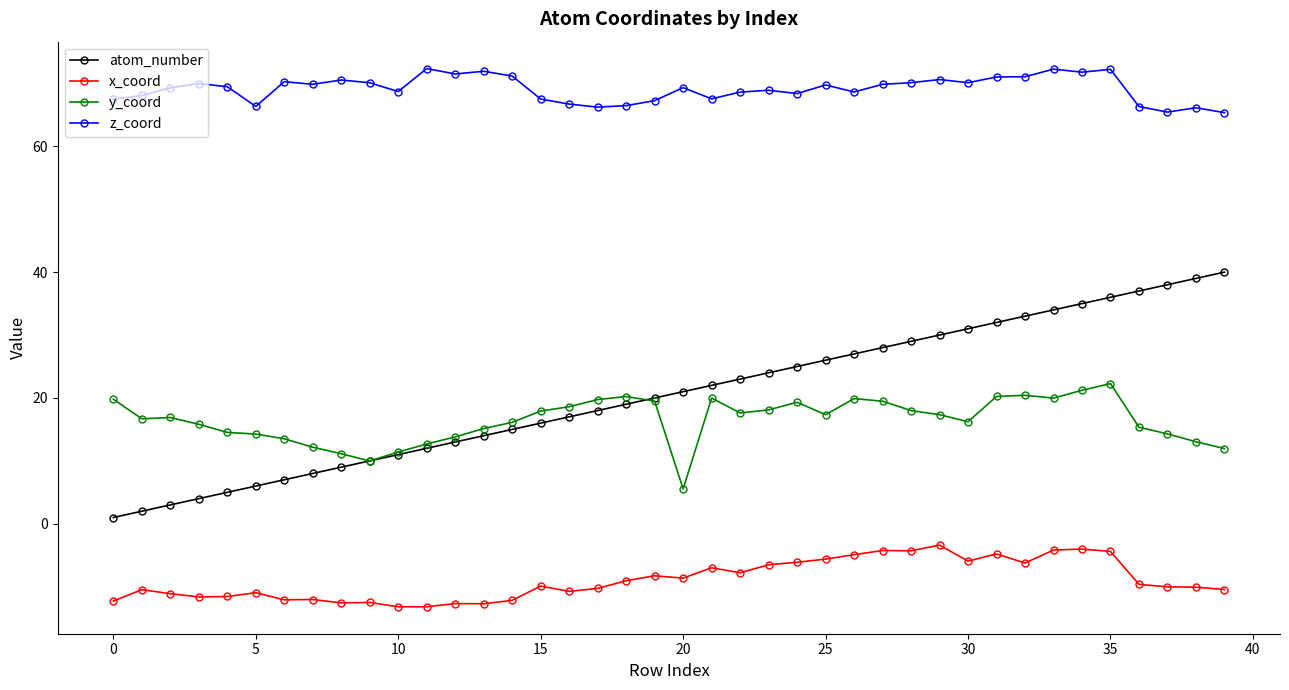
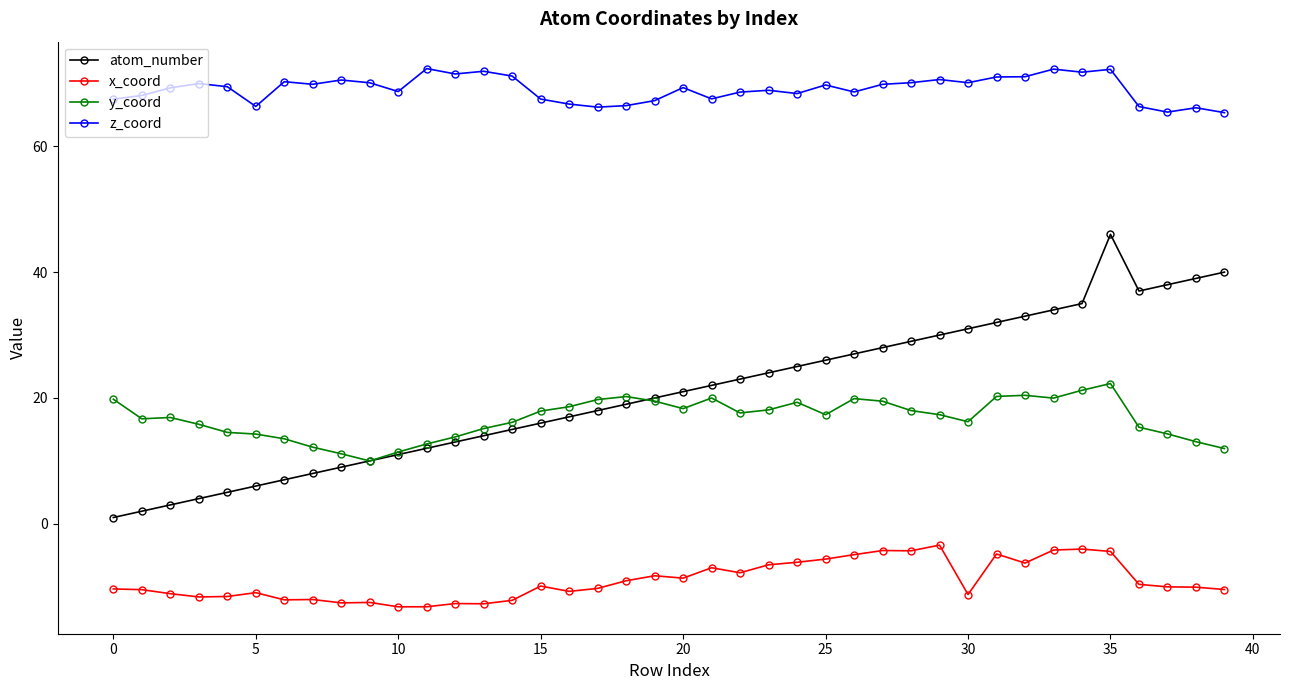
x_coord, 0: -12 -> -10
y_coord, 20: 6 -> 18
x_coord, 30: -6 -> -11
atom_number, 35: 36 -> 46
